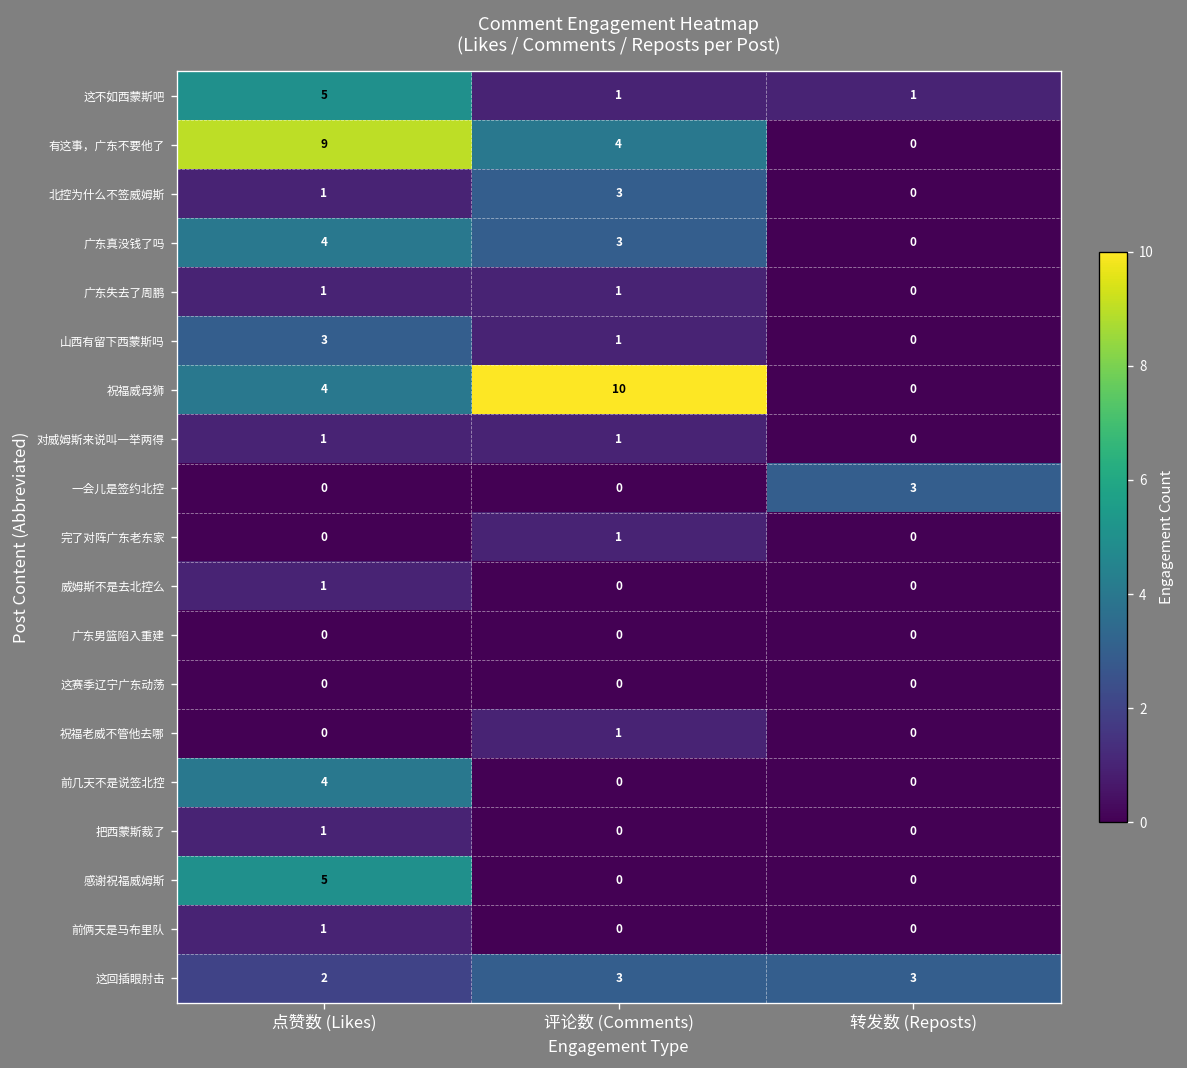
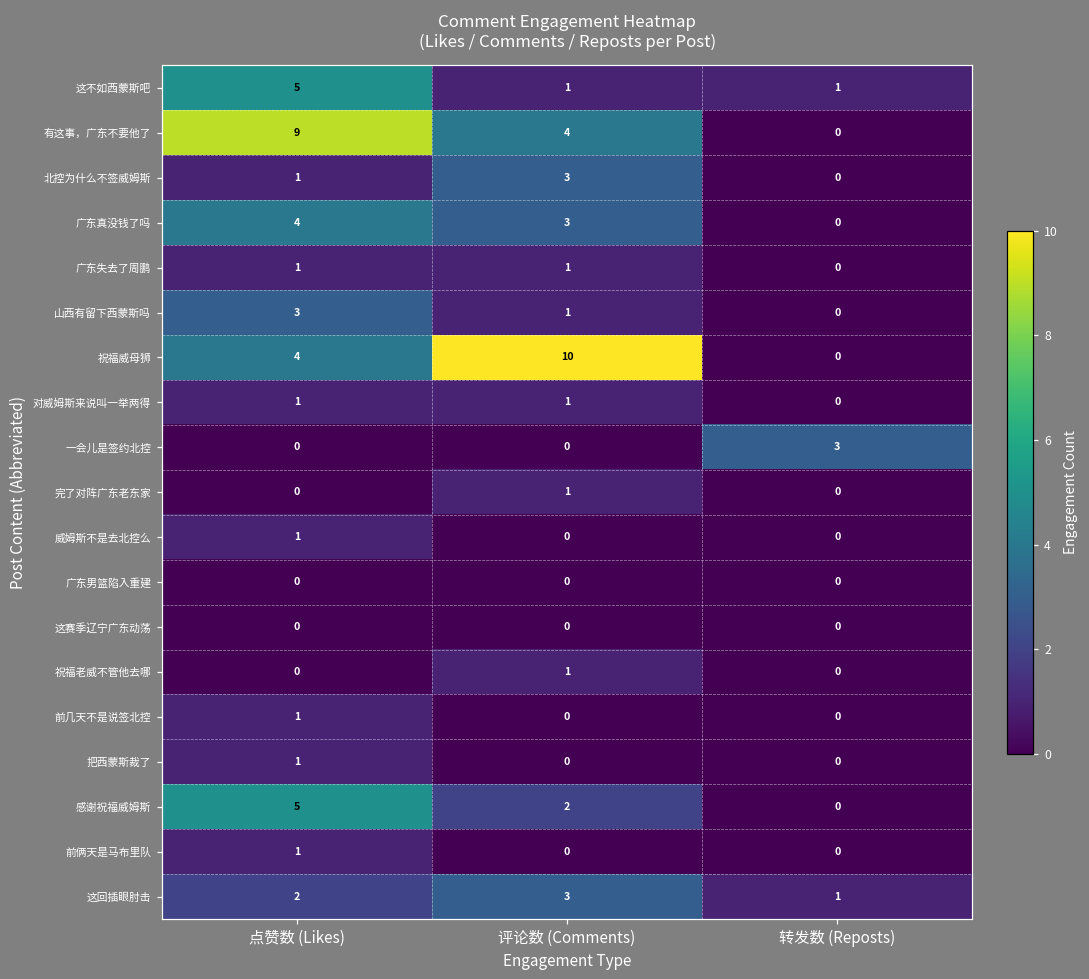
前几天不是说签北控, 点赞数 (Likes): 4 -> 1
感谢祝福威姆斯, 评论数 (Comments): 0 -> 2
这回插眼肘击, 转发数 (Reposts): 3 -> 1
